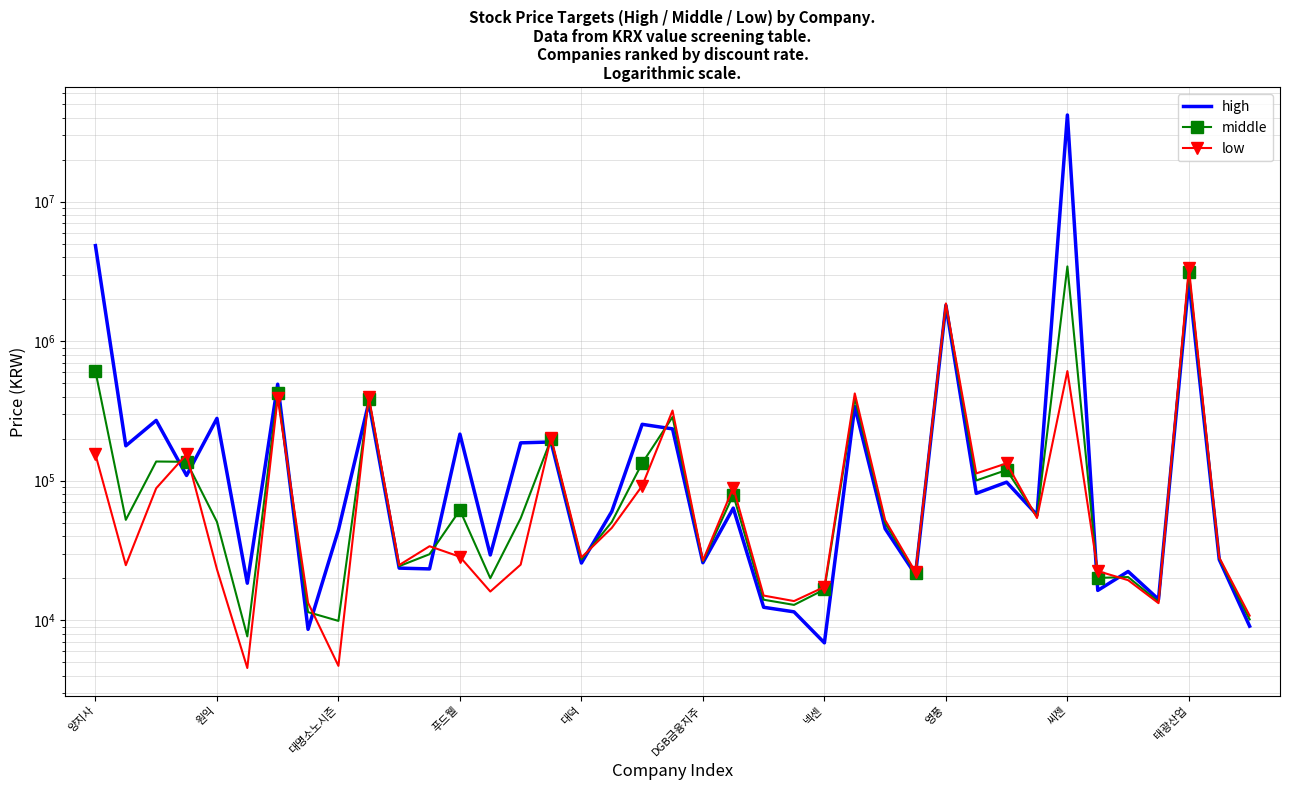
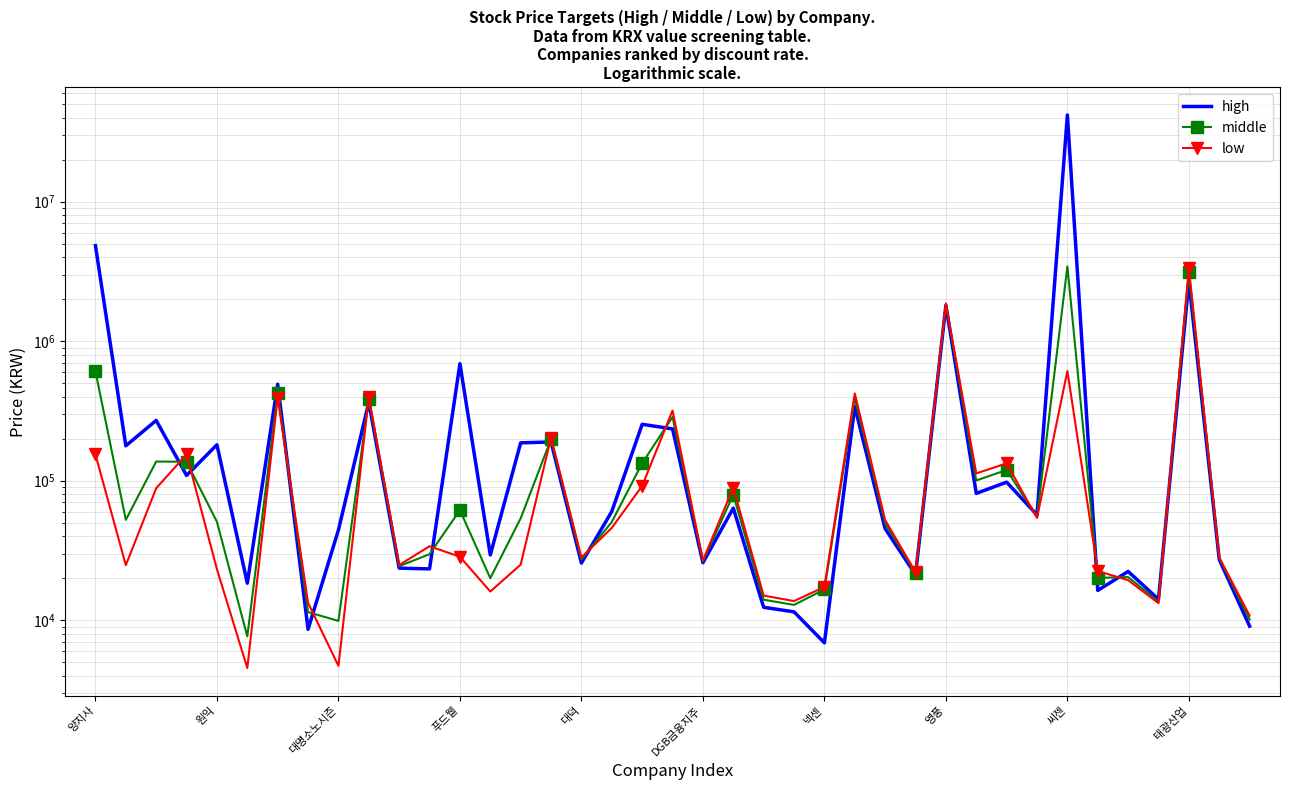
high, 원익: 280000 -> 180000
high, 푸드웰: 220000 -> 700000
